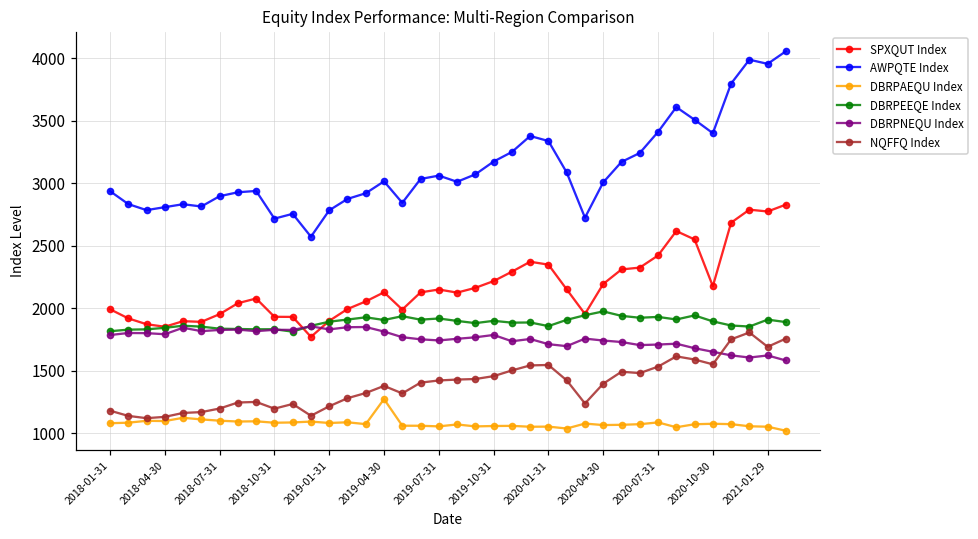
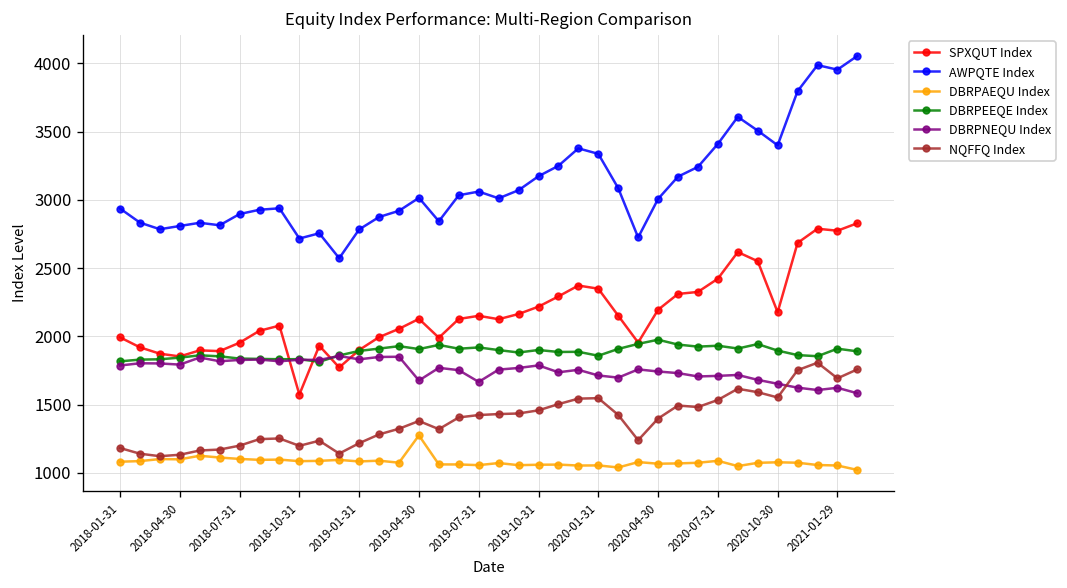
SPXQUT Index, 2018-10-31: 1930 -> 1570
DBRPNEQU Index, 2019-04-30: 1810 -> 1680
DBRPNEQU Index, 2019-07-31: 1740 -> 1670
